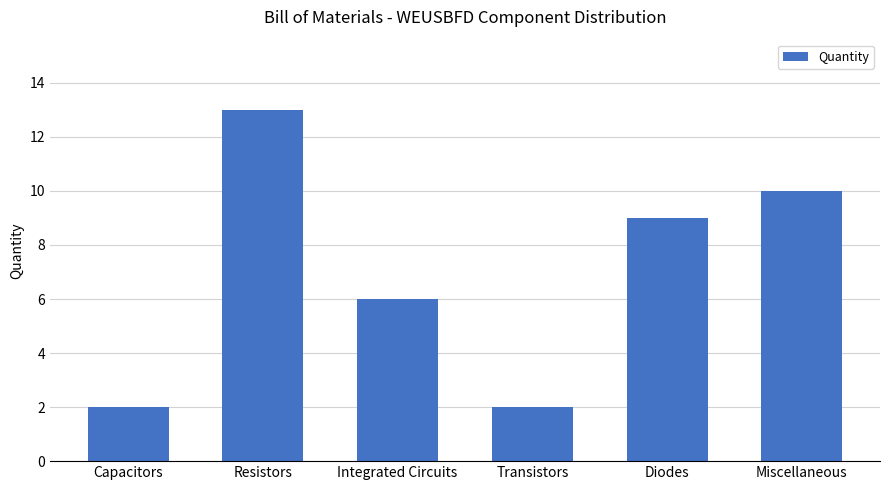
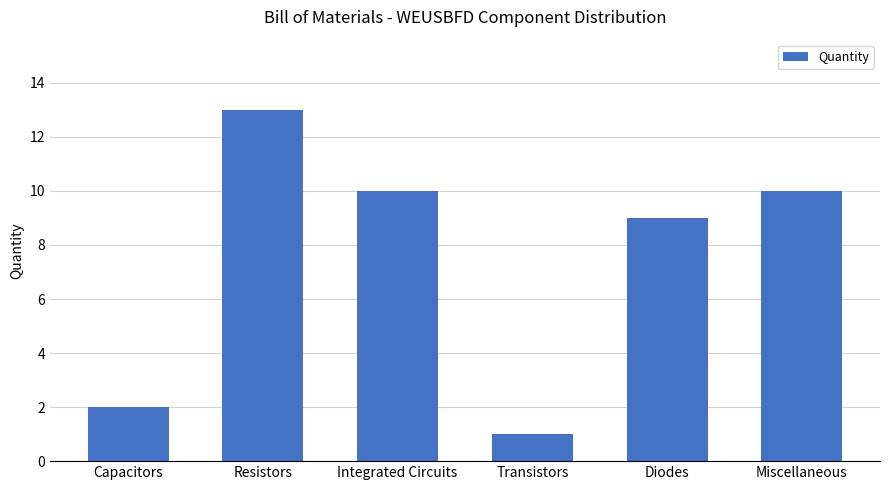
Integrated Circuits: 6 -> 10
Transistors: 2 -> 1
